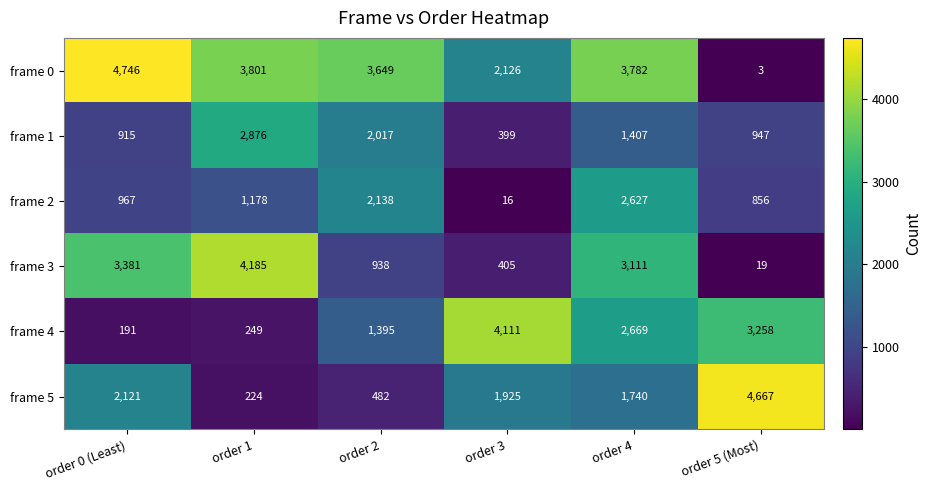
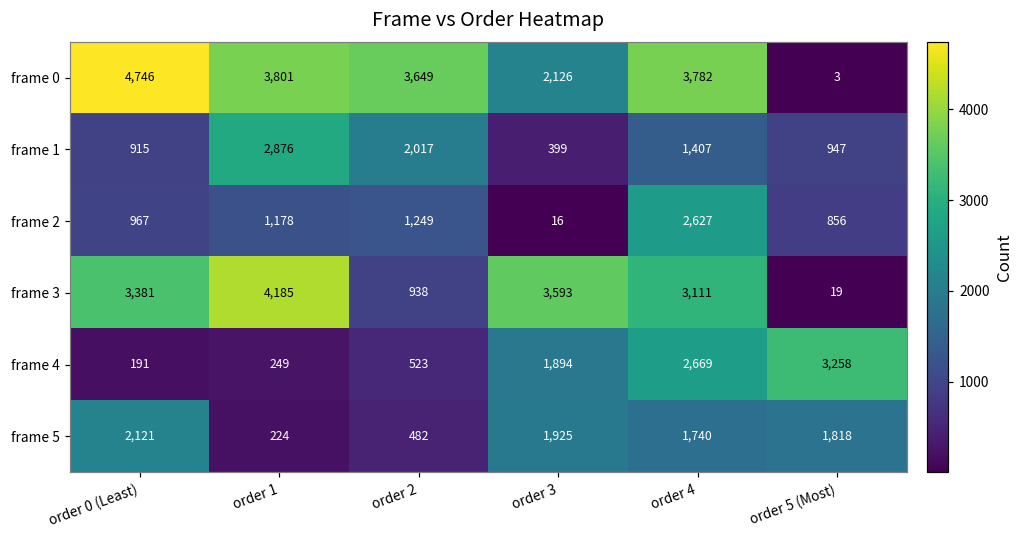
frame 2, order 2: 2,138 -> 1,249
frame 3, order 3: 405 -> 3,593
frame 4, order 2: 1,395 -> 523
frame 4, order 3: 4,111 -> 1,894
frame 5, order 5 (Most): 4,667 -> 1,818
